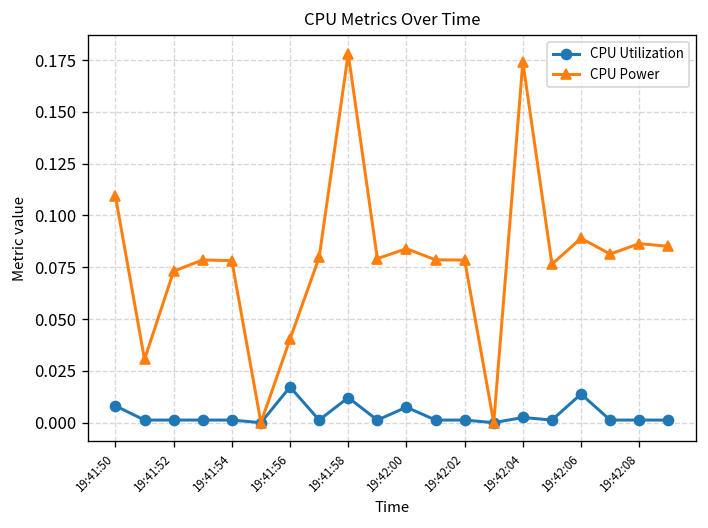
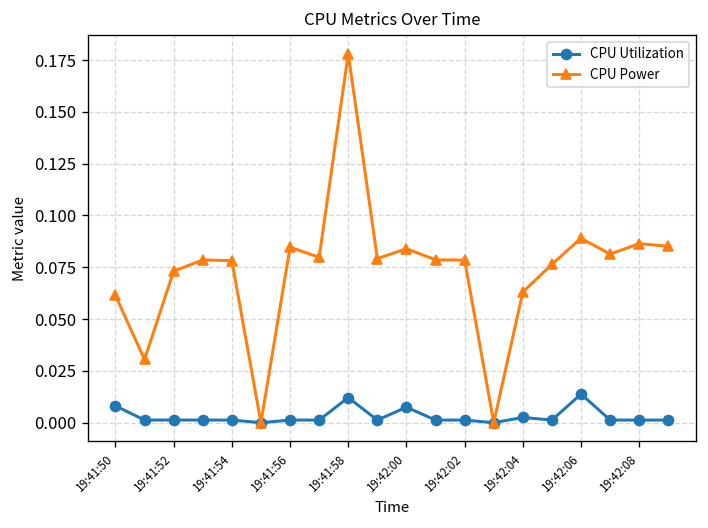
CPU Power, 19:41:50: 0.109 -> 0.061
CPU Utilization, 19:41:56: 0.017 -> 0.001
CPU Power, 19:41:56: 0.040 -> 0.085
CPU Power, 19:42:04: 0.174 -> 0.063
